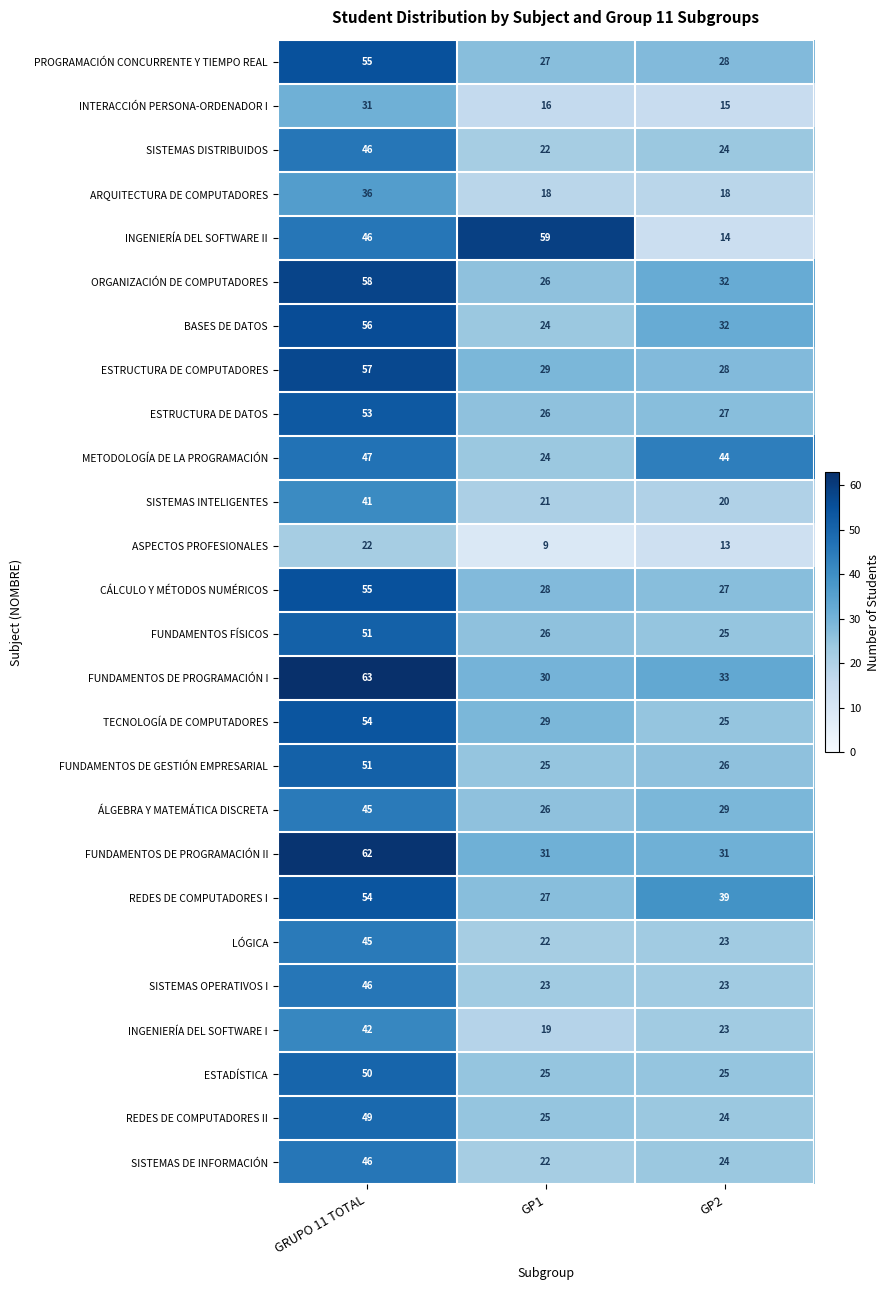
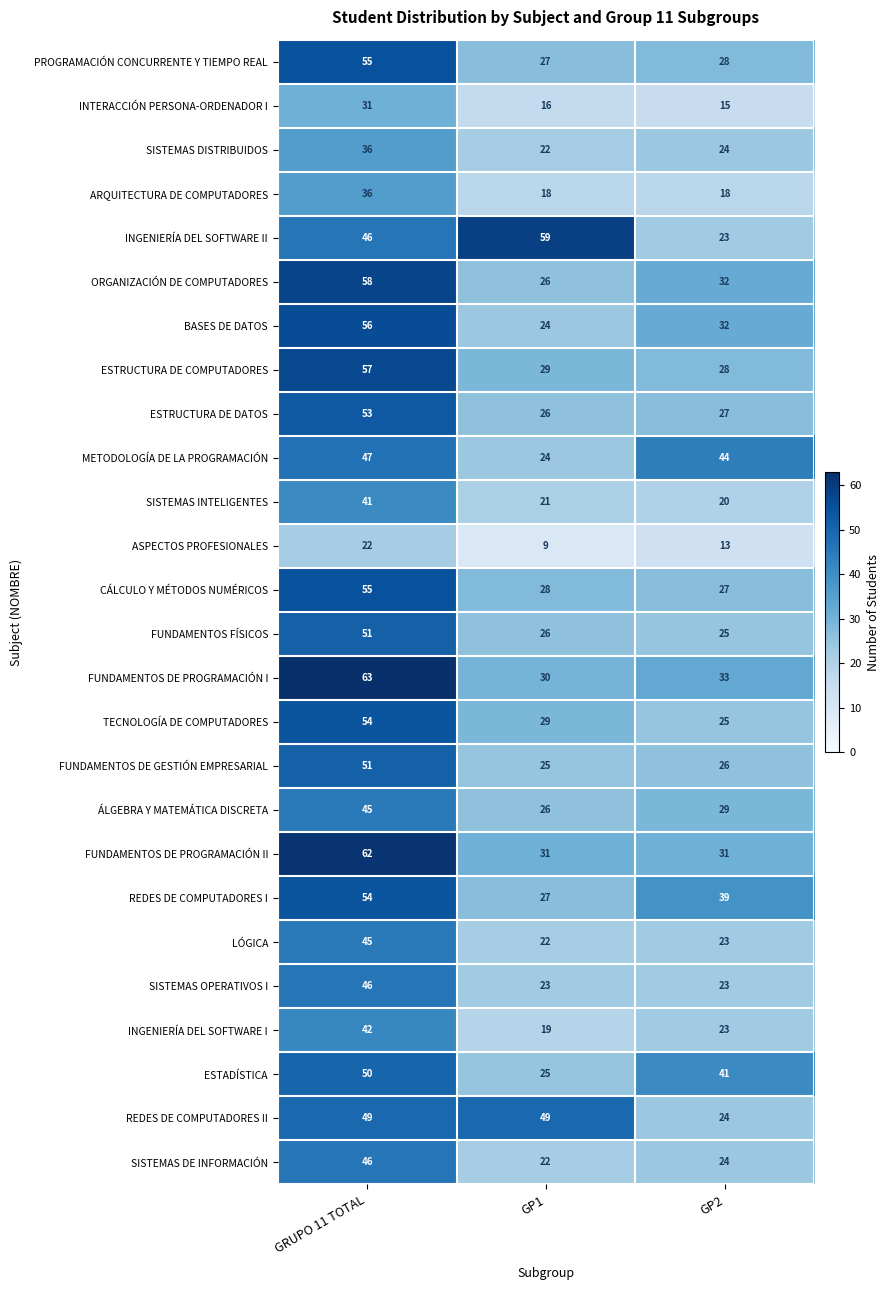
SISTEMAS DISTRIBUIDOS, GRUPO 11 TOTAL: 46 -> 36
INGENIERÍA DEL SOFTWARE II, GP2: 14 -> 23
ESTADÍSTICA, GP2: 25 -> 41
REDES DE COMPUTADORES II, GP1: 25 -> 49
